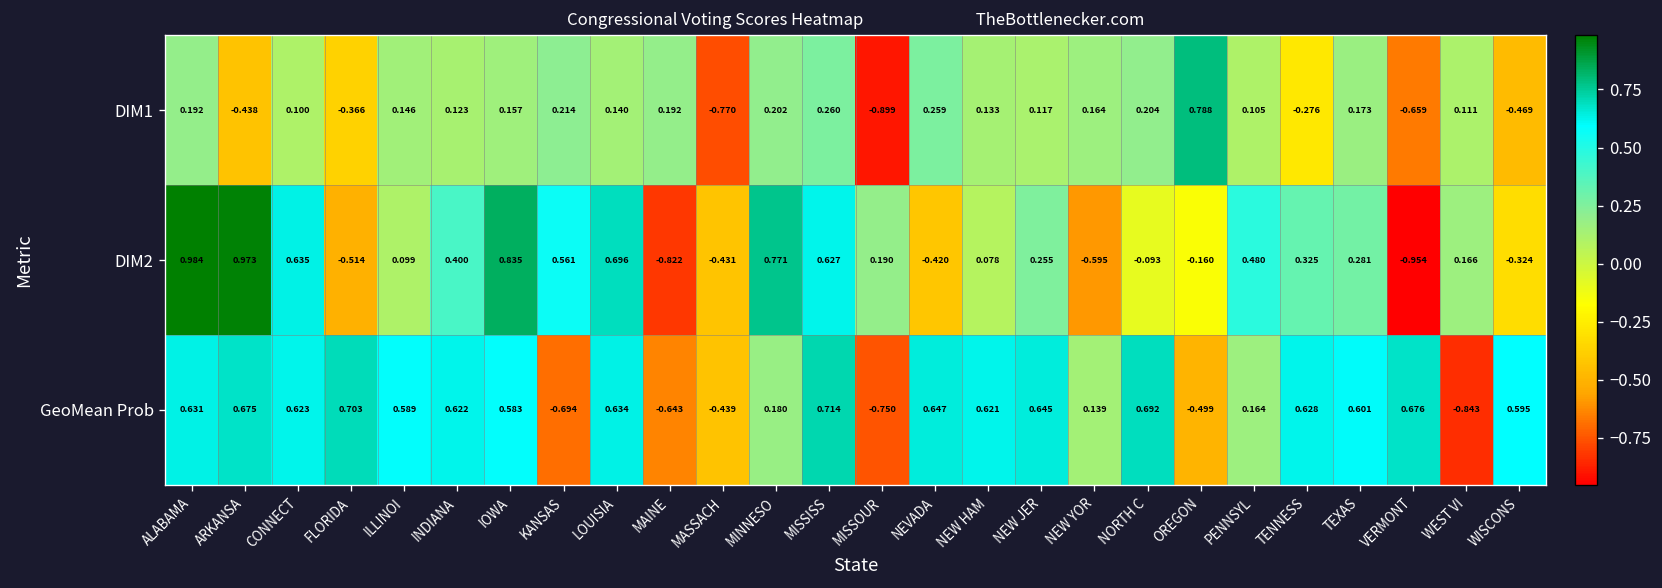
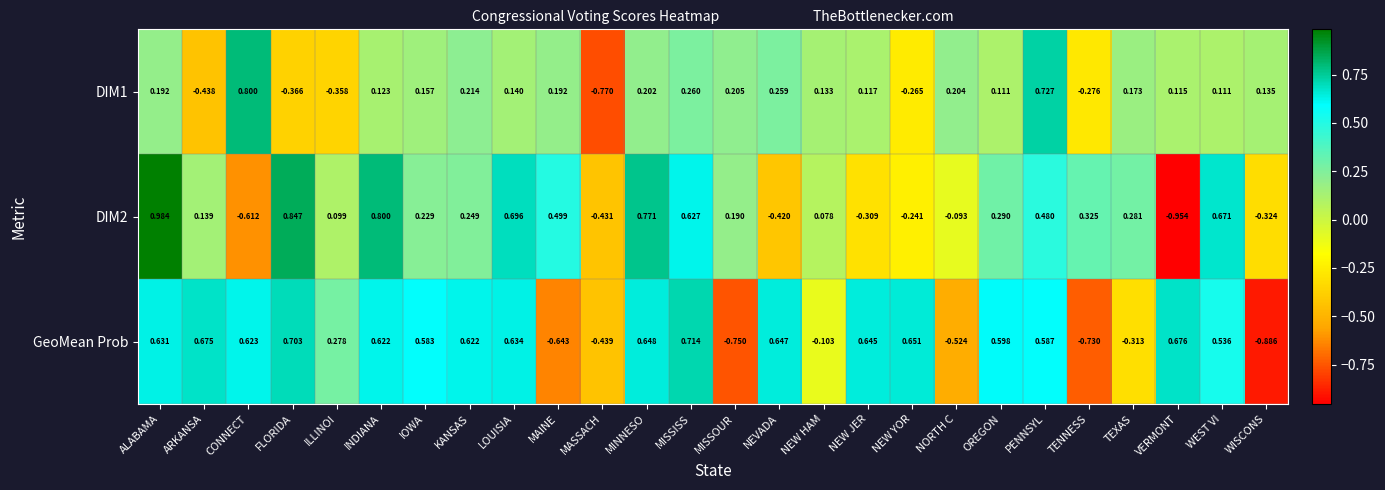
DIM1, CONNECT: 0.100 -> 0.800
DIM1, ILLINOI: 0.146 -> -0.358
DIM1, MISSOUR: -0.899 -> 0.205
DIM1, NEW YOR: 0.164 -> -0.265
DIM1, OREGON: 0.788 -> 0.111
DIM1, PENNSYL: 0.105 -> 0.727
DIM1, VERMONT: -0.659 -> 0.115
DIM1, WISCONS: -0.469 -> 0.135
DIM2, ARKANSA: 0.973 -> 0.139
DIM2, CONNECT: 0.635 -> -0.612
DIM2, FLORIDA: -0.514 -> 0.847
DIM2, INDIANA: 0.400 -> 0.800
DIM2, IOWA: 0.835 -> 0.229
DIM2, KANSAS: 0.561 -> 0.249
DIM2, MAINE: -0.822 -> 0.499
DIM2, NEW JER: 0.255 -> -0.309
DIM2, NEW YOR: -0.595 -> -0.241
DIM2, OREGON: -0.160 -> 0.290
DIM2, WEST VI: 0.166 -> 0.671
GeoMean Prob, ILLINOI: 0.589 -> 0.278
GeoMean Prob, KANSAS: -0.694 -> 0.622
GeoMean Prob, MINNESO: 0.180 -> 0.648
GeoMean Prob, NEW HAM: 0.621 -> -0.103
GeoMean Prob, NEW YOR: 0.139 -> 0.651
GeoMean Prob, NORTH C: 0.692 -> -0.524
GeoMean Prob, OREGON: -0.499 -> 0.598
GeoMean Prob, PENNSYL: 0.164 -> 0.587
GeoMean Prob, TENNESS: 0.628 -> -0.730
GeoMean Prob, TEXAS: 0.601 -> -0.313
GeoMean Prob, WEST VI: -0.843 -> 0.536
GeoMean Prob, WISCONS: 0.595 -> -0.886
